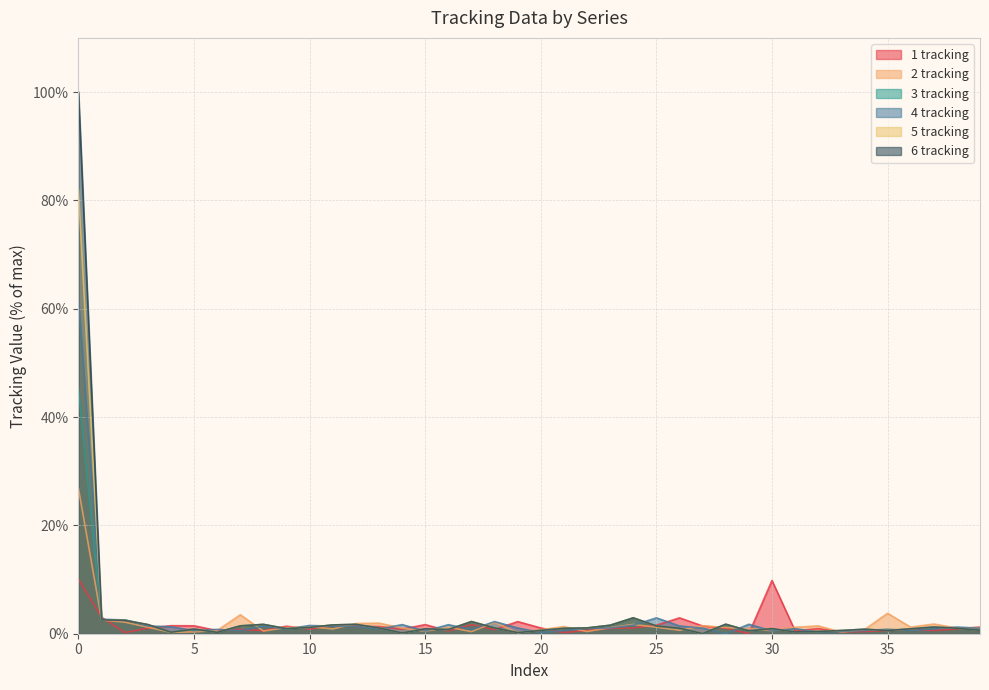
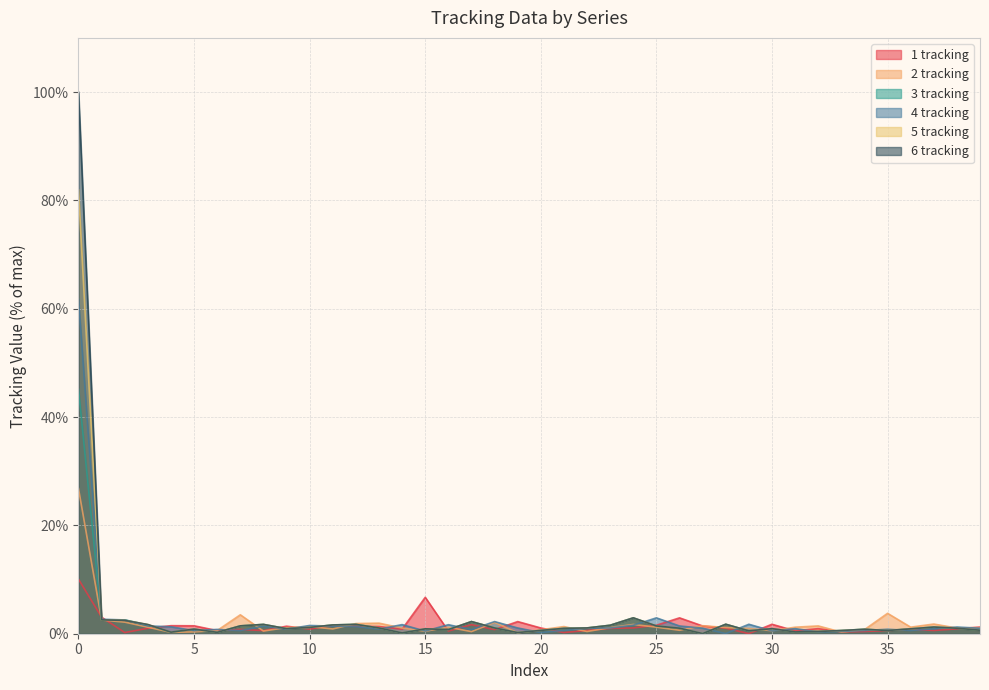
1 tracking, 15: 2% -> 7%
1 tracking, 30: 10% -> 2%
